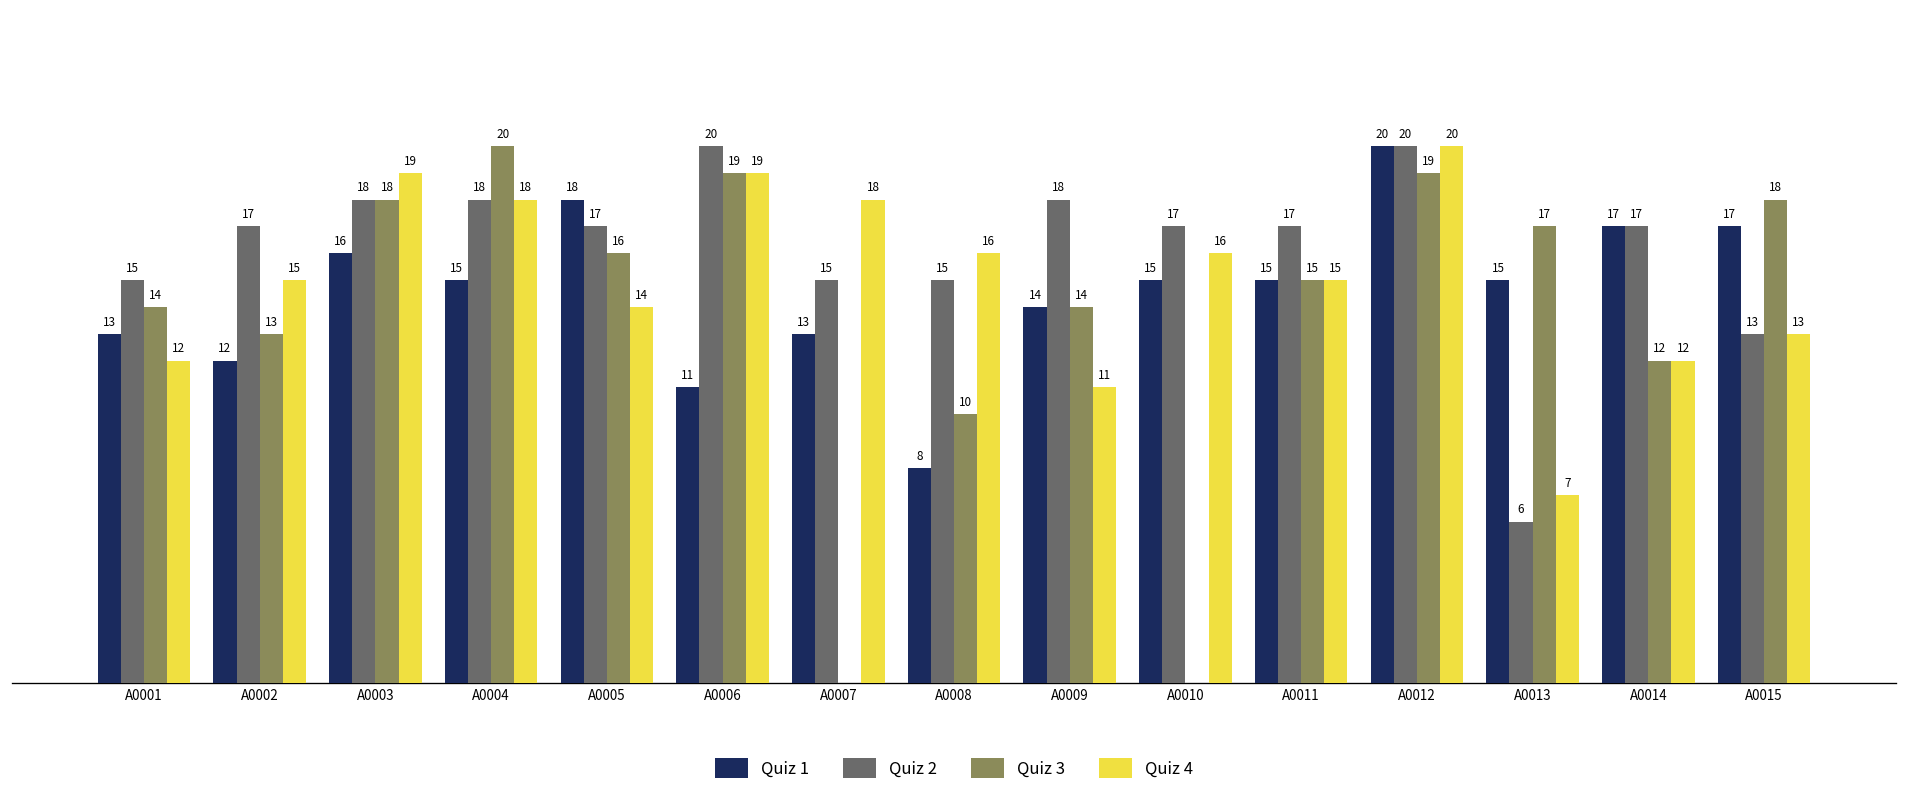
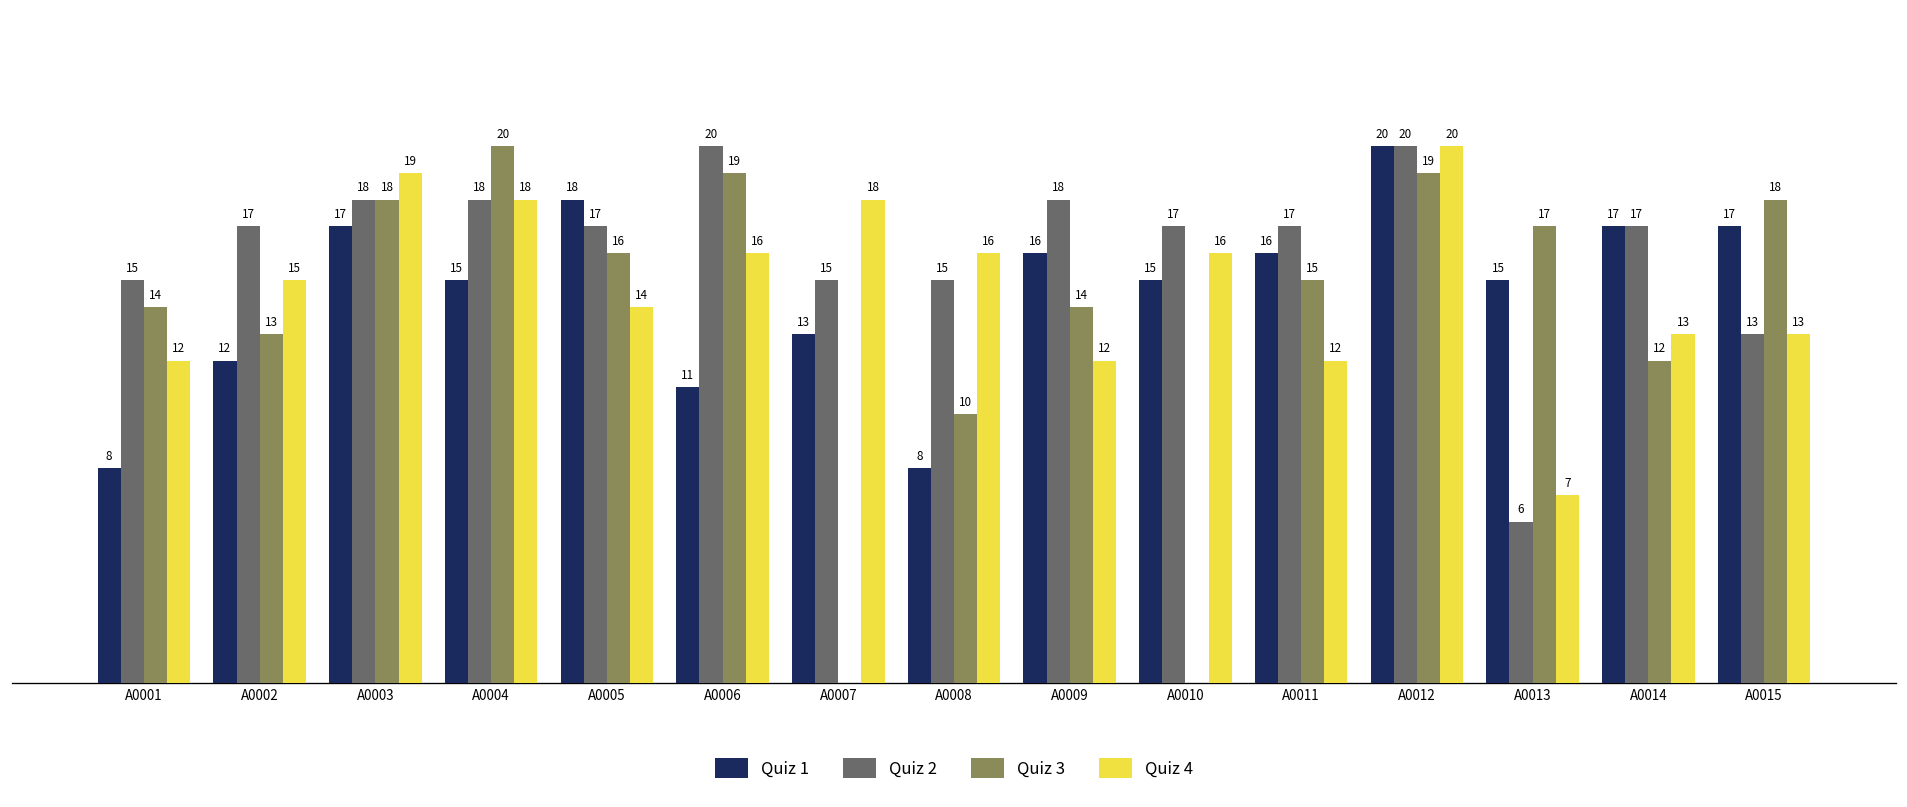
Quiz 1, A0001: 13 -> 8
Quiz 1, A0003: 16 -> 17
Quiz 4, A0006: 19 -> 16
Quiz 1, A0009: 14 -> 16
Quiz 4, A0009: 11 -> 12
Quiz 1, A0011: 15 -> 16
Quiz 4, A0011: 15 -> 12
Quiz 4, A0014: 12 -> 13
